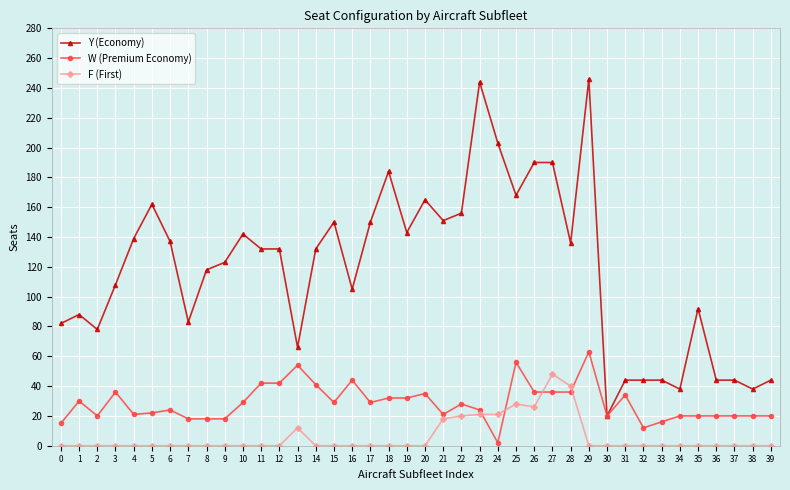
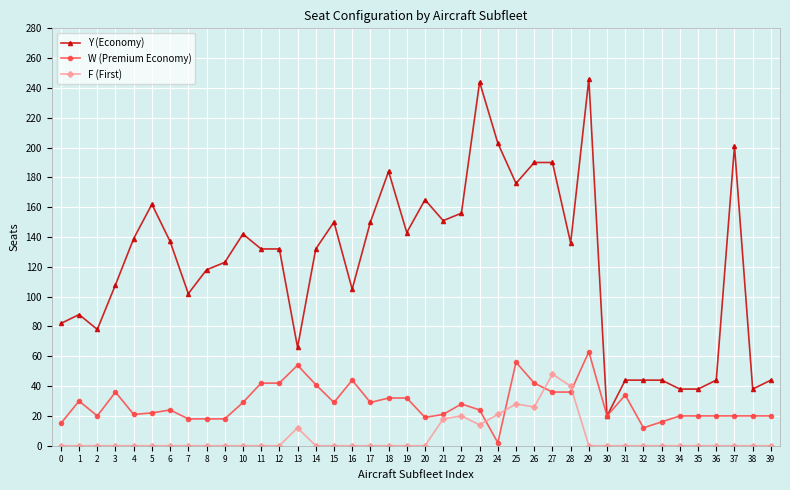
Y (Economy), 7: 83 -> 102
W (Premium Economy), 20: 35 -> 19
F (First), 23: 21 -> 14
Y (Economy), 25: 168 -> 176
W (Premium Economy), 26: 36 -> 42
Y (Economy), 35: 92 -> 38
Y (Economy), 37: 44 -> 201
